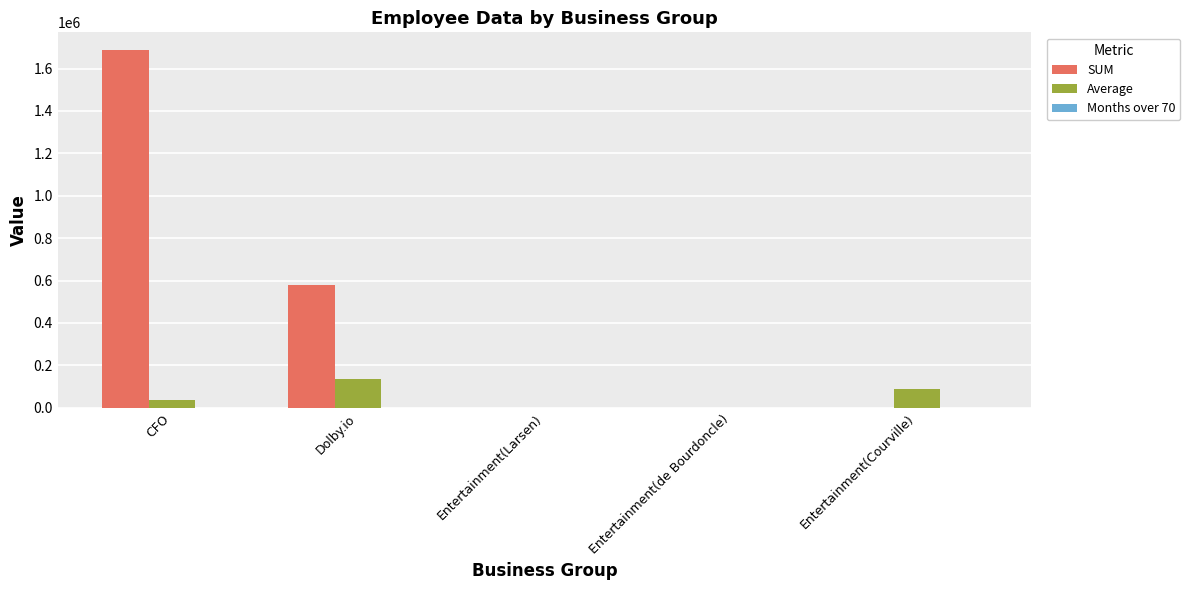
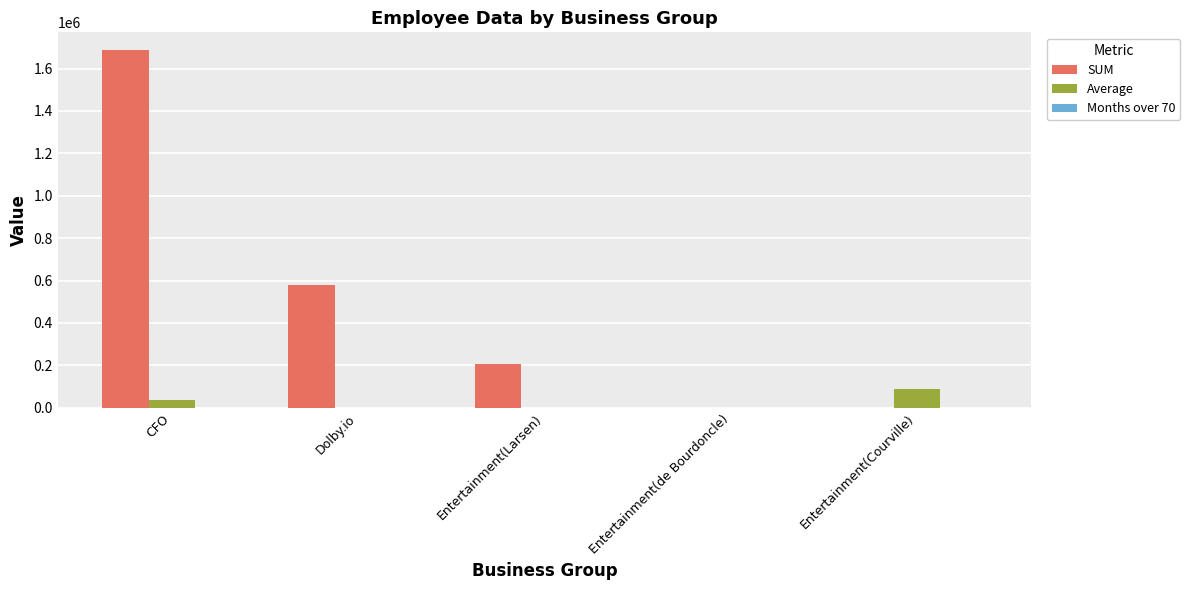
Average, Dolby.io: 140000 -> 0
SUM, Entertainment(Larsen): 0 -> 210000
